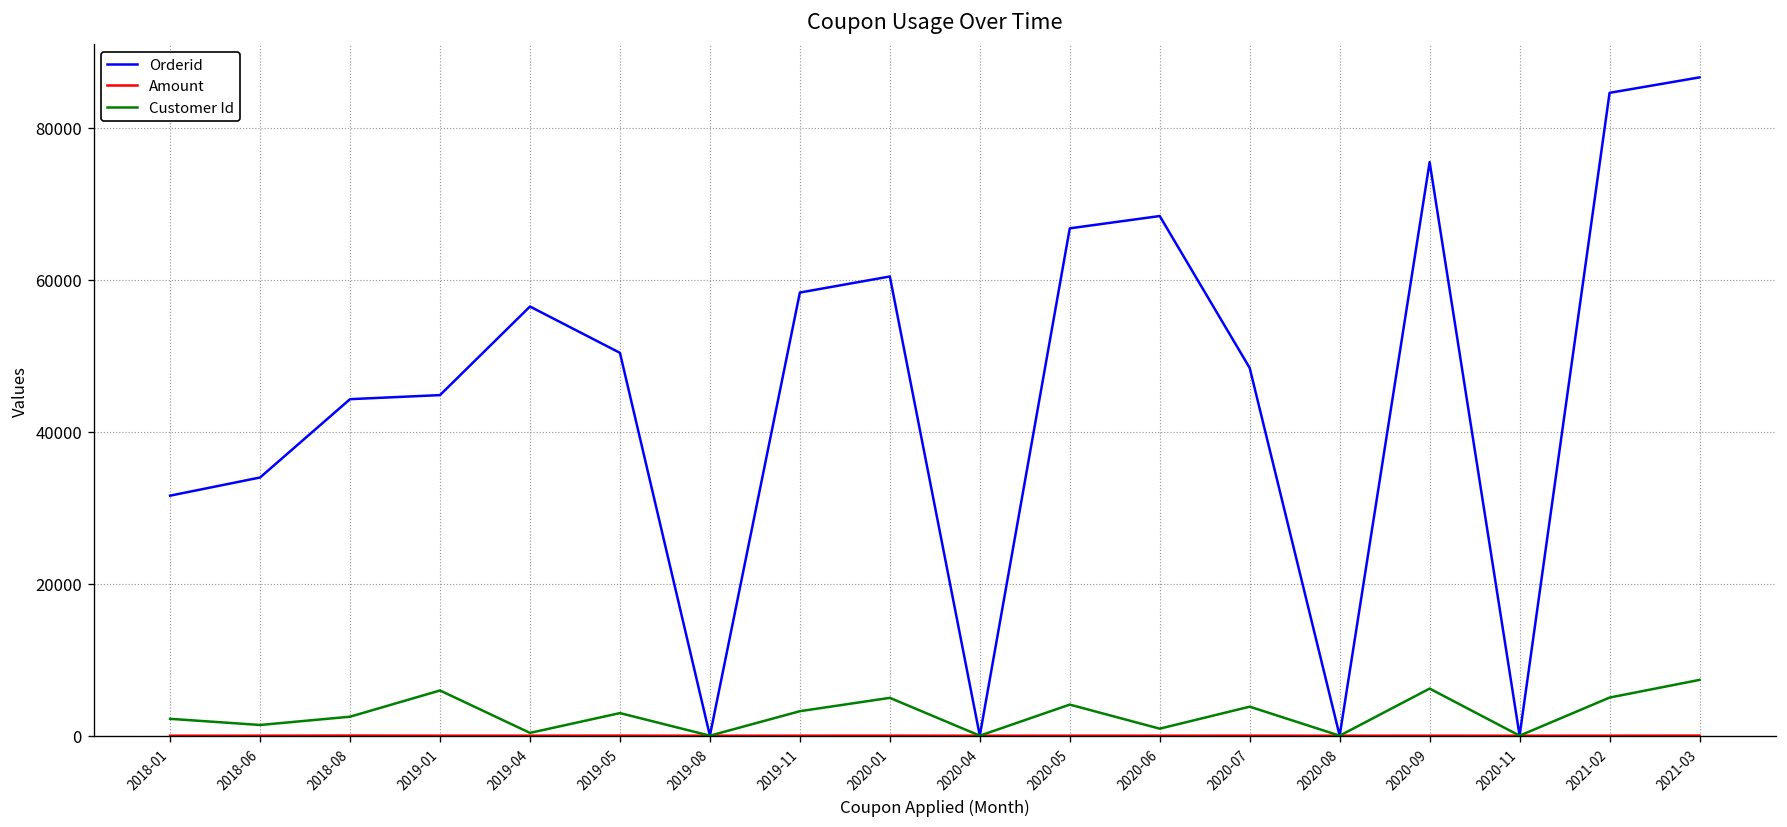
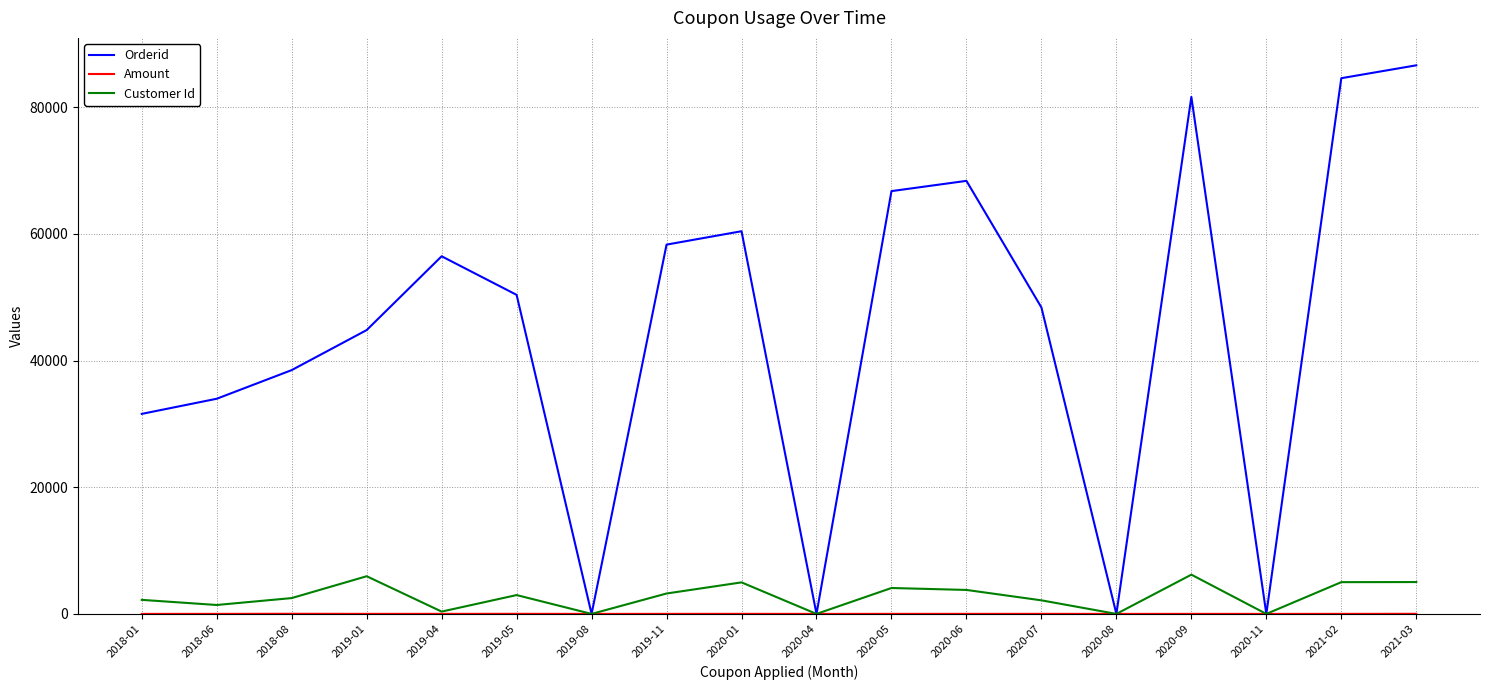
Orderid, 2018-08: 44000 -> 38000
Customer Id, 2020-06: 1000 -> 4000
Customer Id, 2020-07: 4000 -> 2000
Orderid, 2020-09: 75000 -> 82000
Customer Id, 2021-03: 7000 -> 5000
